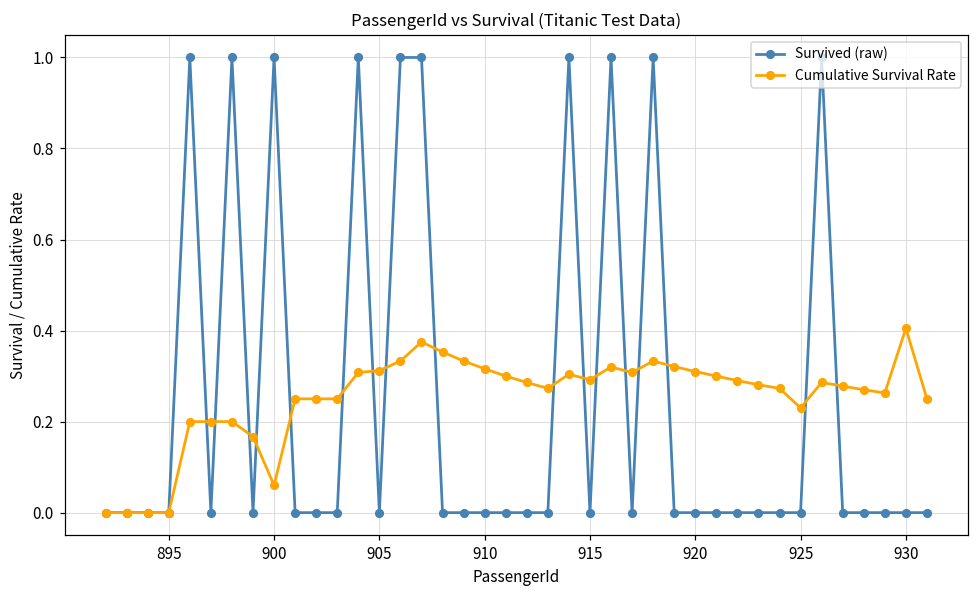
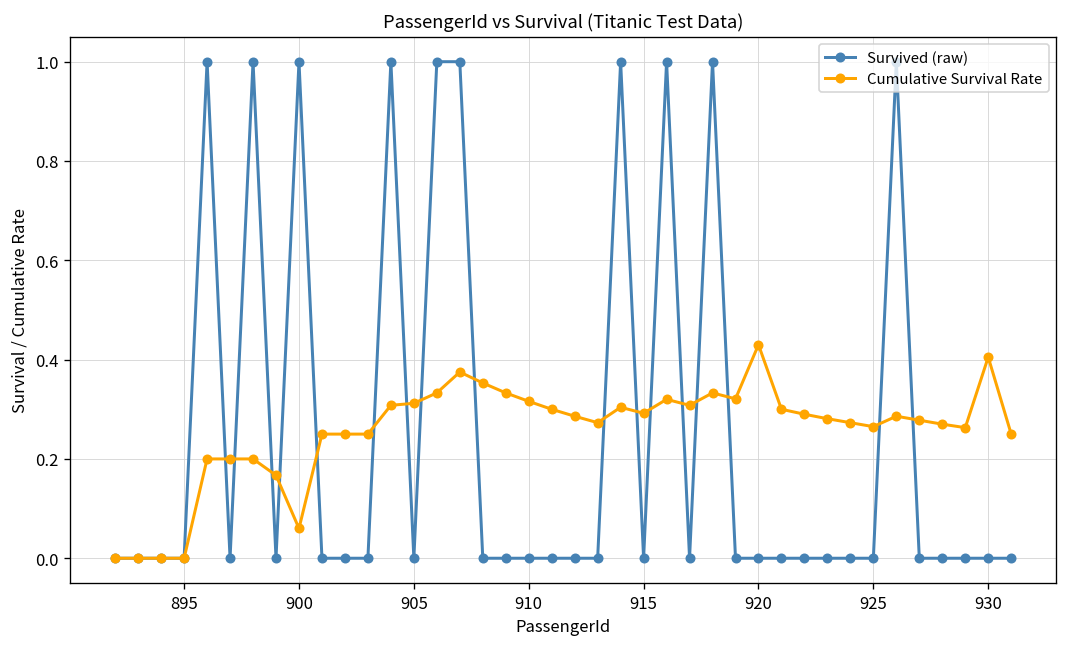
Cumulative Survival Rate, 920: 0.31 -> 0.43
Cumulative Survival Rate, 925: 0.23 -> 0.27
